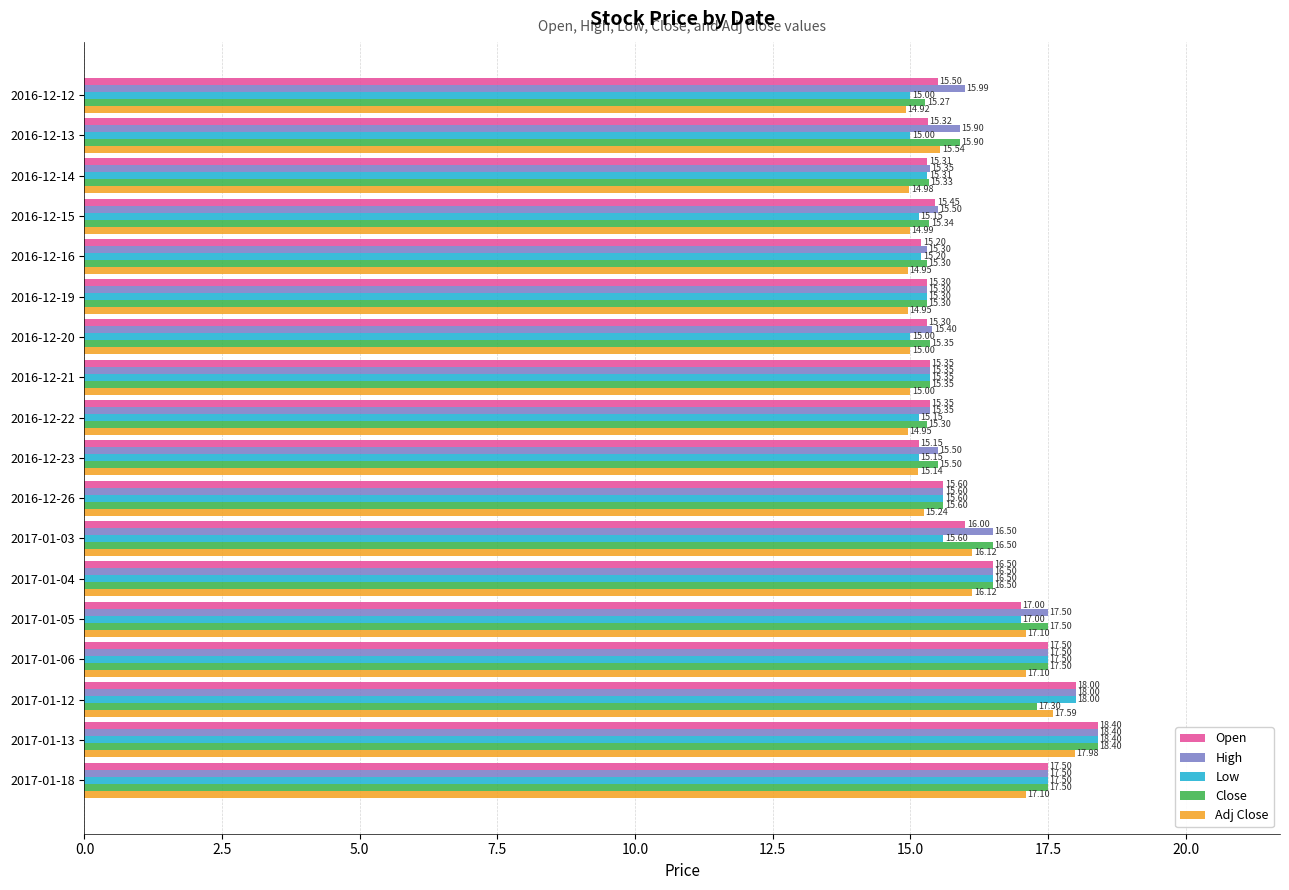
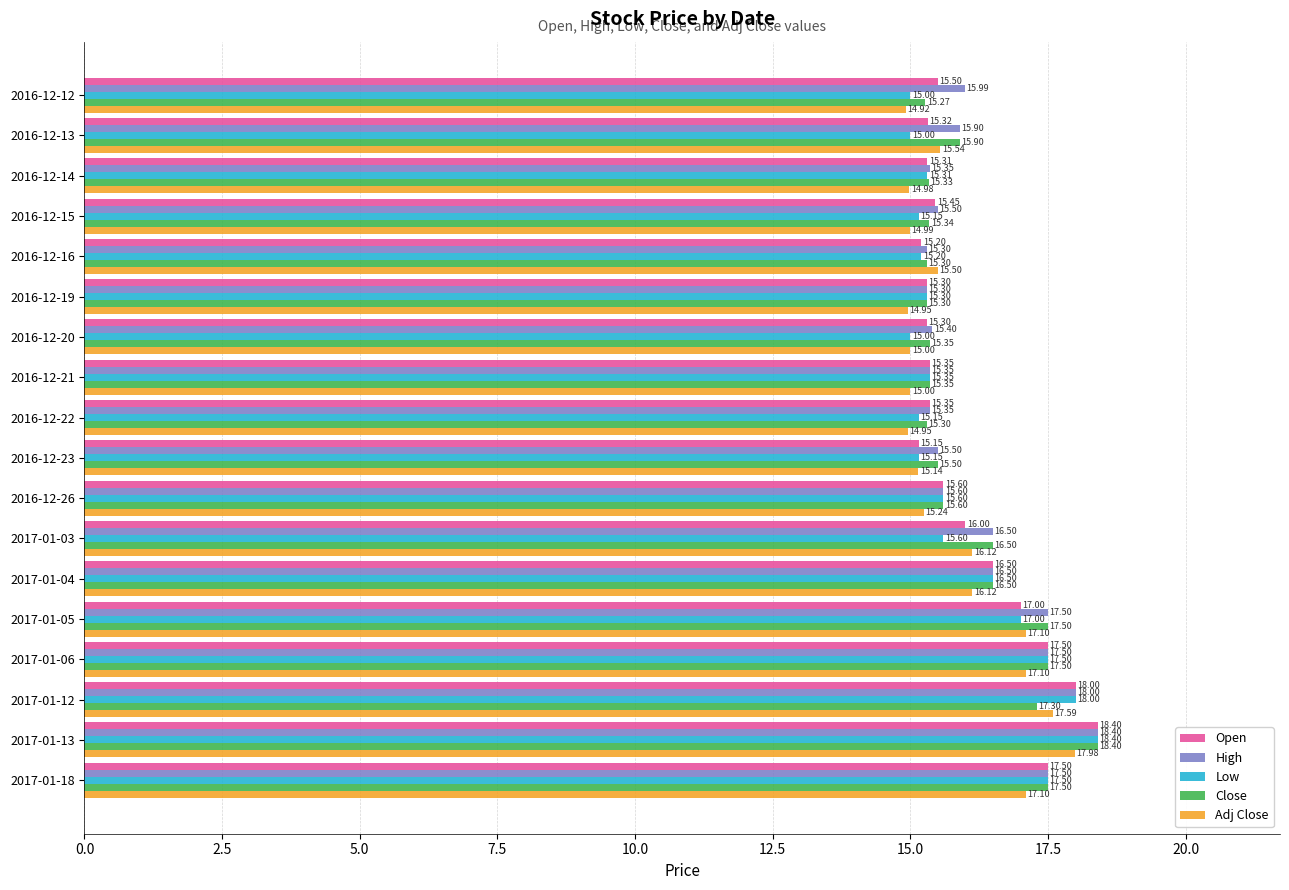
Adj Close, 2016-12-16: 14.95 -> 15.50
